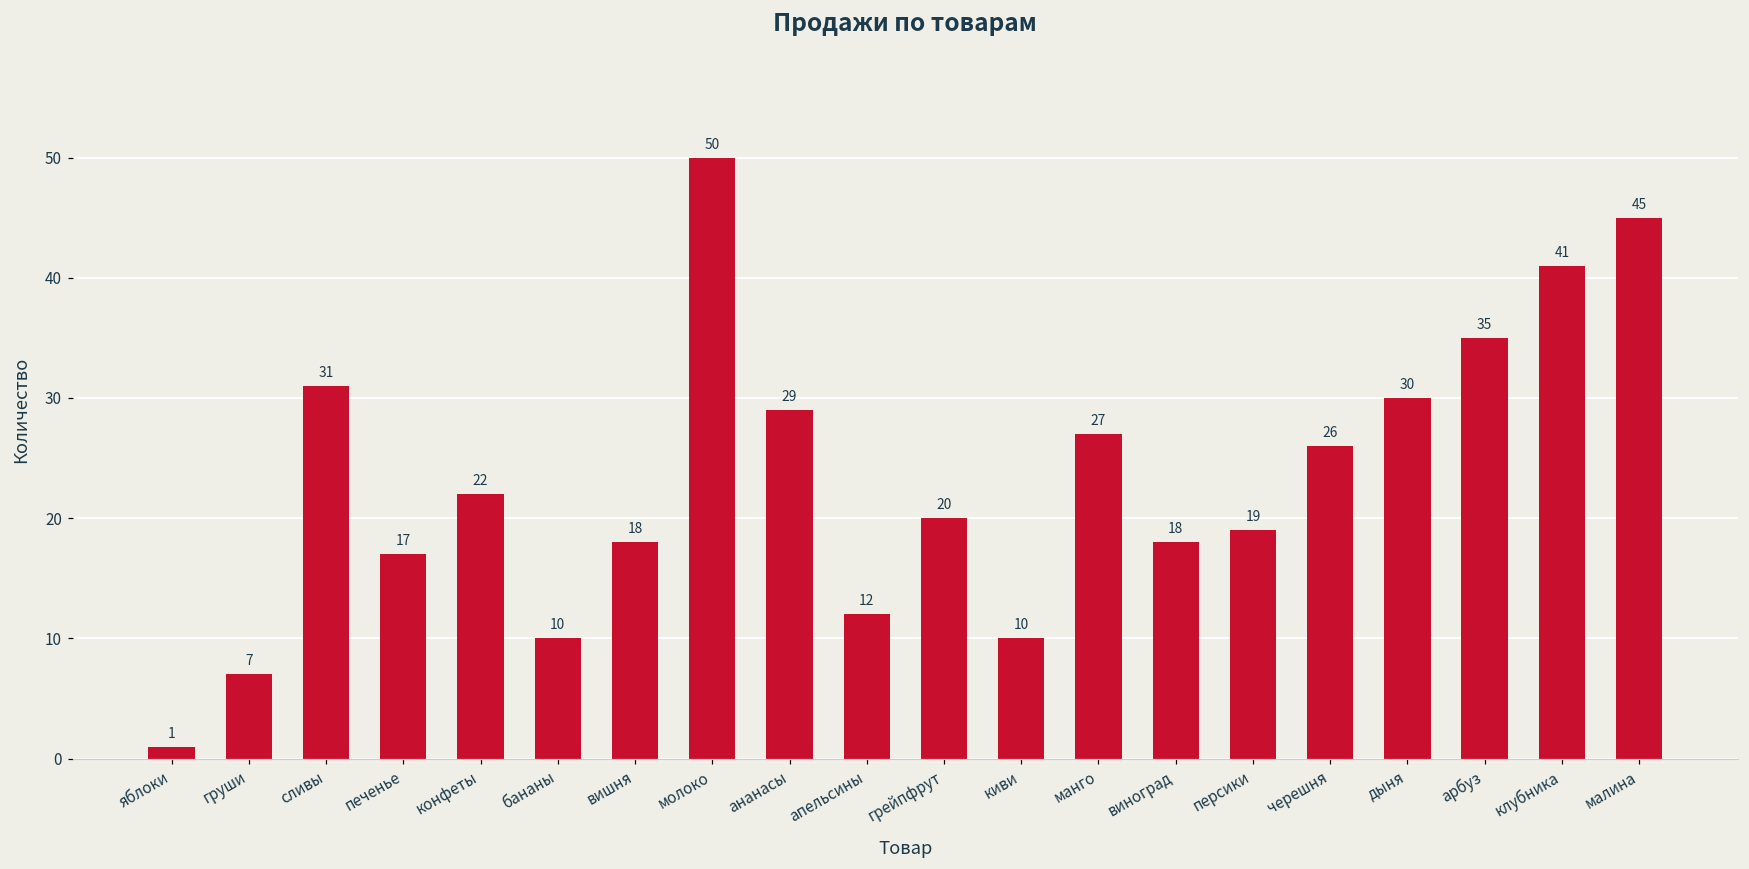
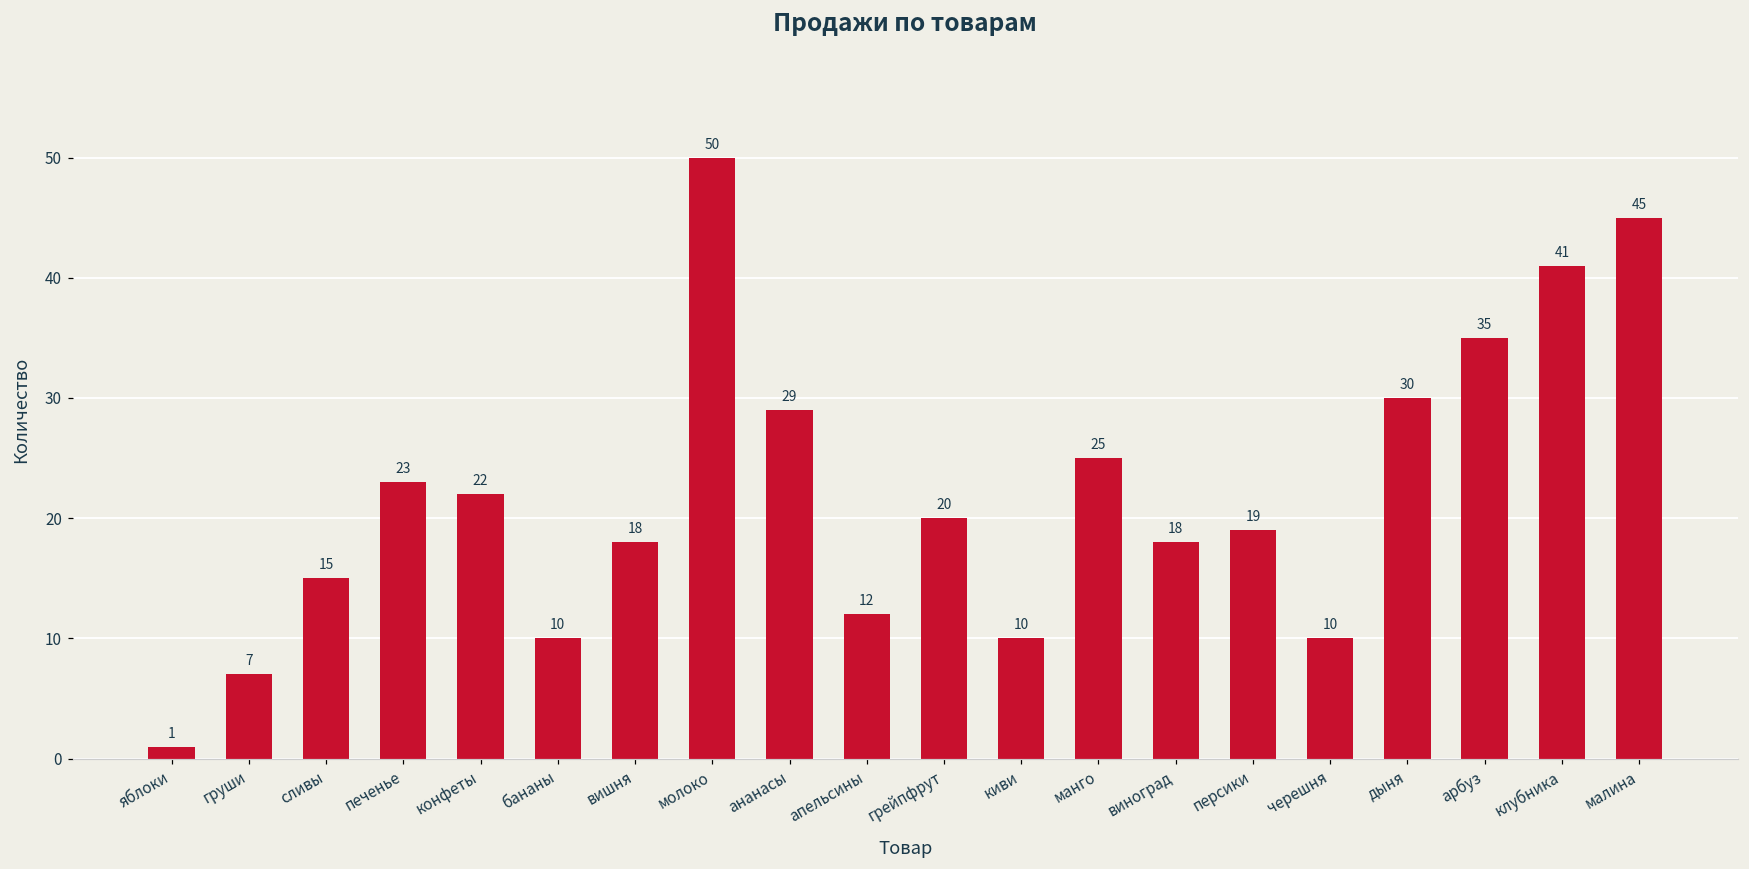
сливы: 31 -> 15
печенье: 17 -> 23
манго: 27 -> 25
черешня: 26 -> 10
